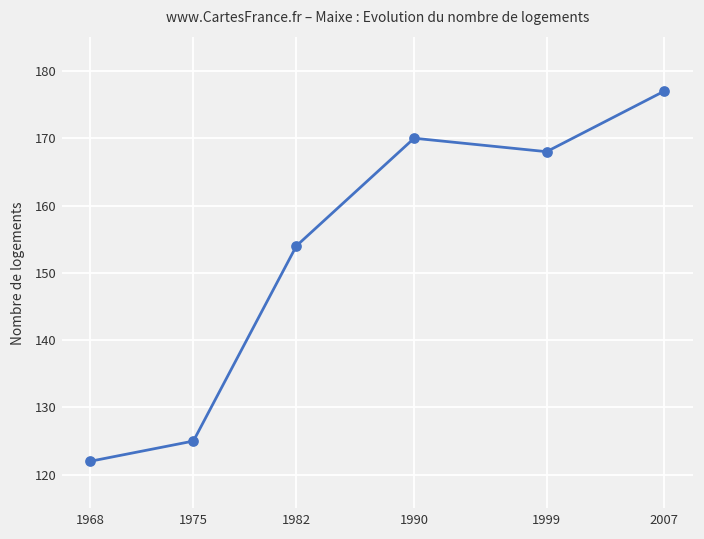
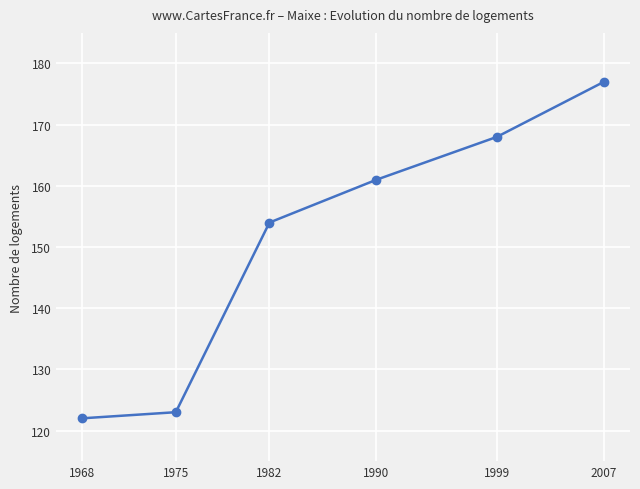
1975: 125 -> 123
1990: 170 -> 161
